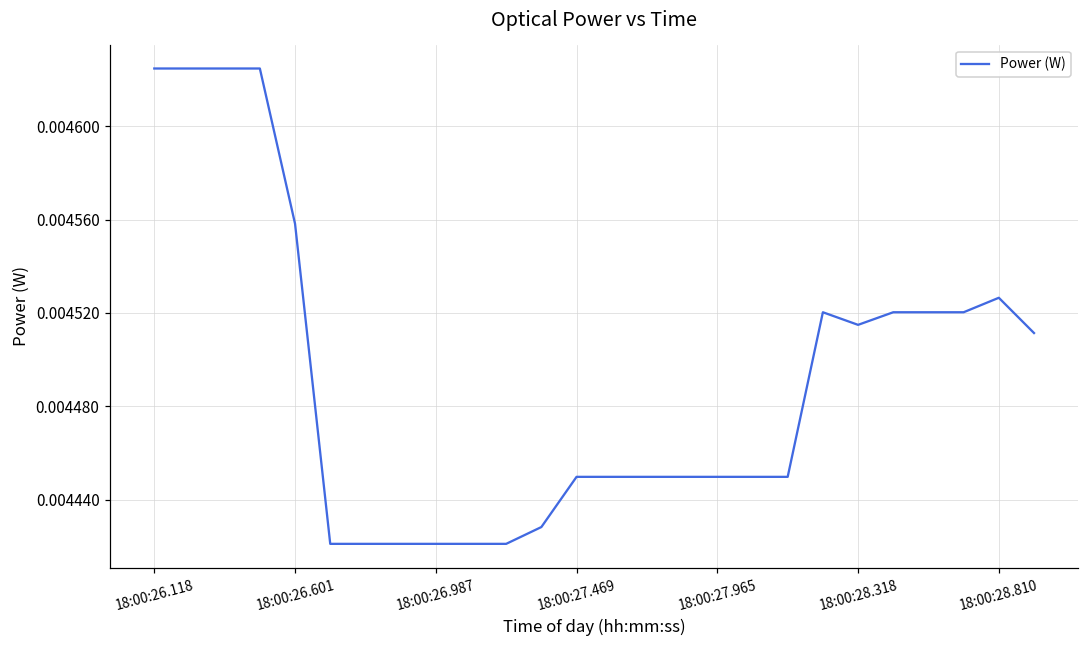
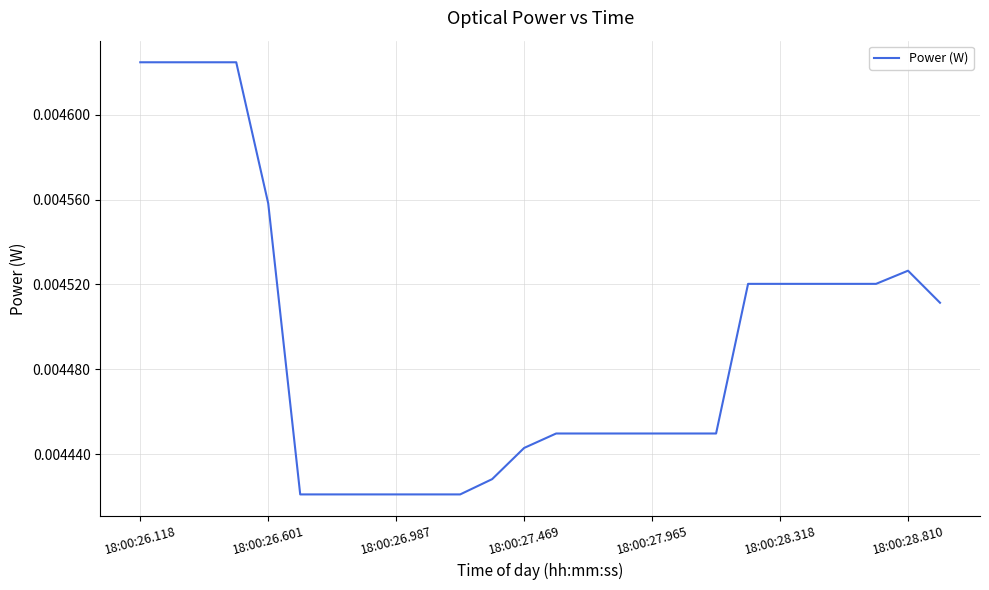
18:00:27.469: 0.004450 -> 0.004443
18:00:28.318: 0.004515 -> 0.004520
